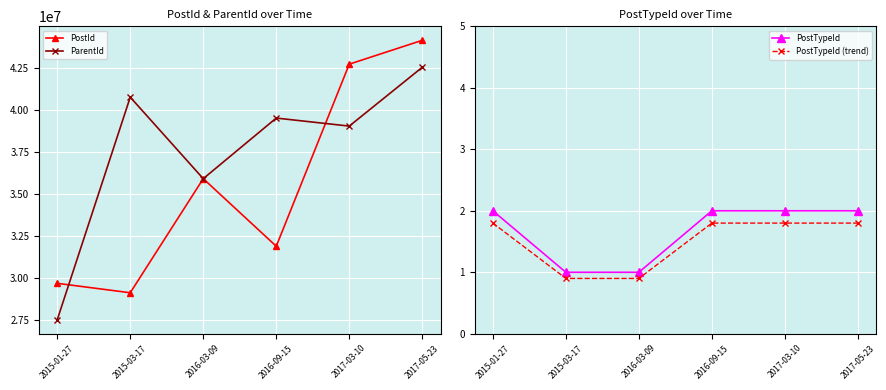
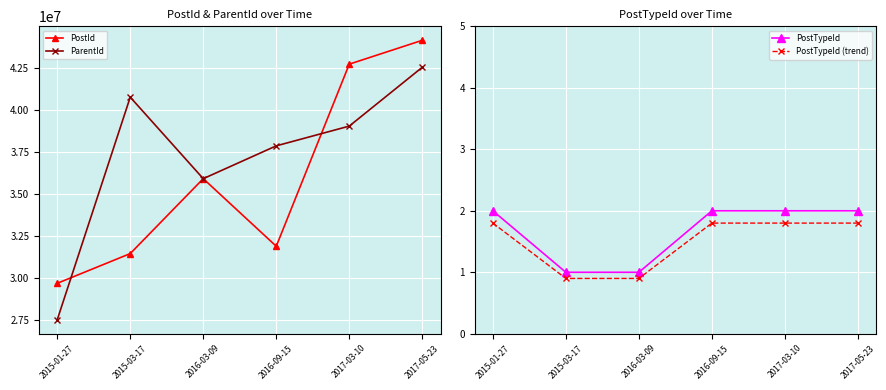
PostId & ParentId over Time, PostId, 2015-03-17: 29100000 -> 31400000
PostId & ParentId over Time, ParentId, 2016-09-15: 39500000 -> 37900000
